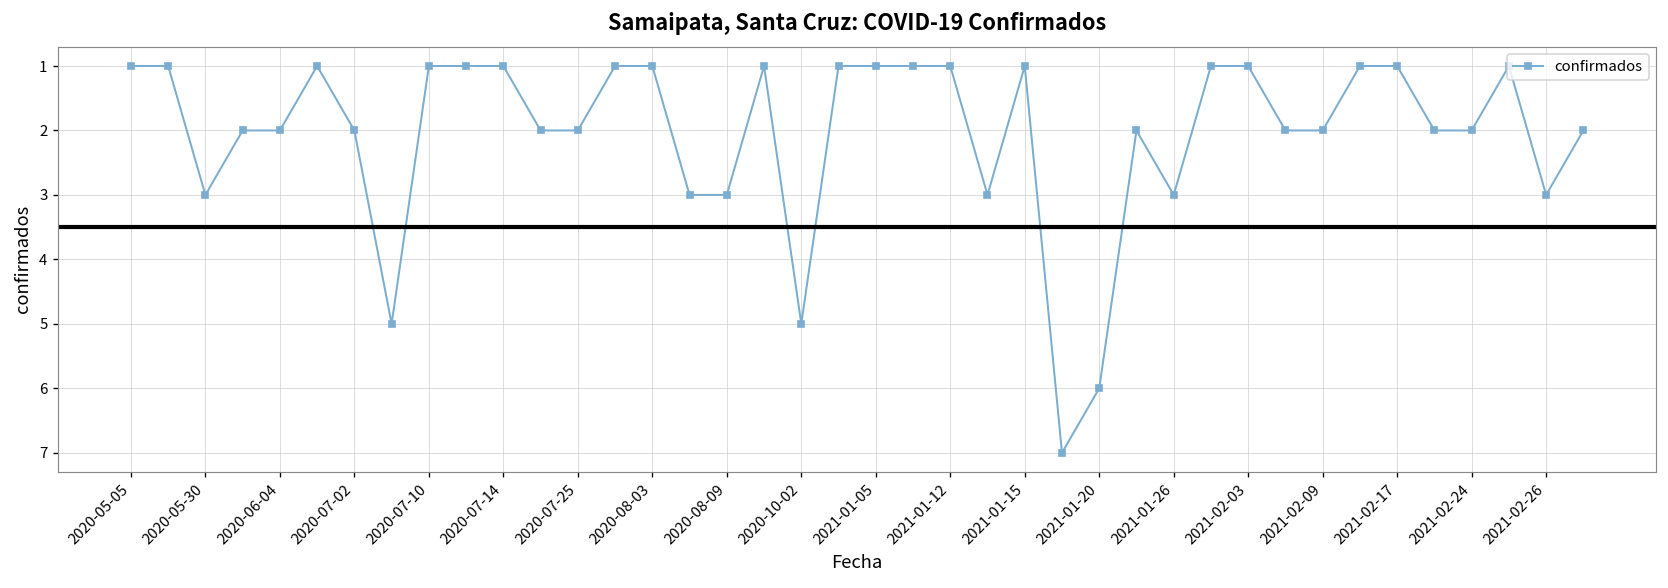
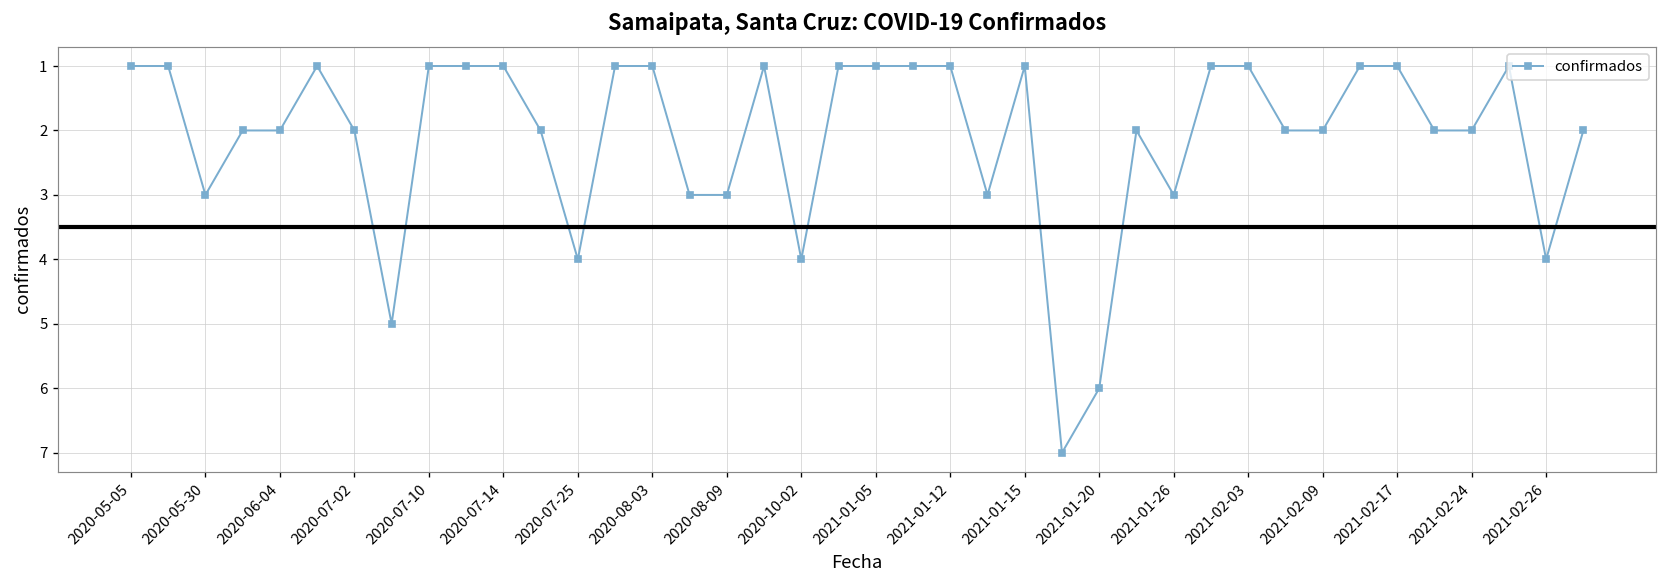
2020-07-25: 2 -> 4
2020-10-02: 5 -> 4
2021-02-26: 3 -> 4
